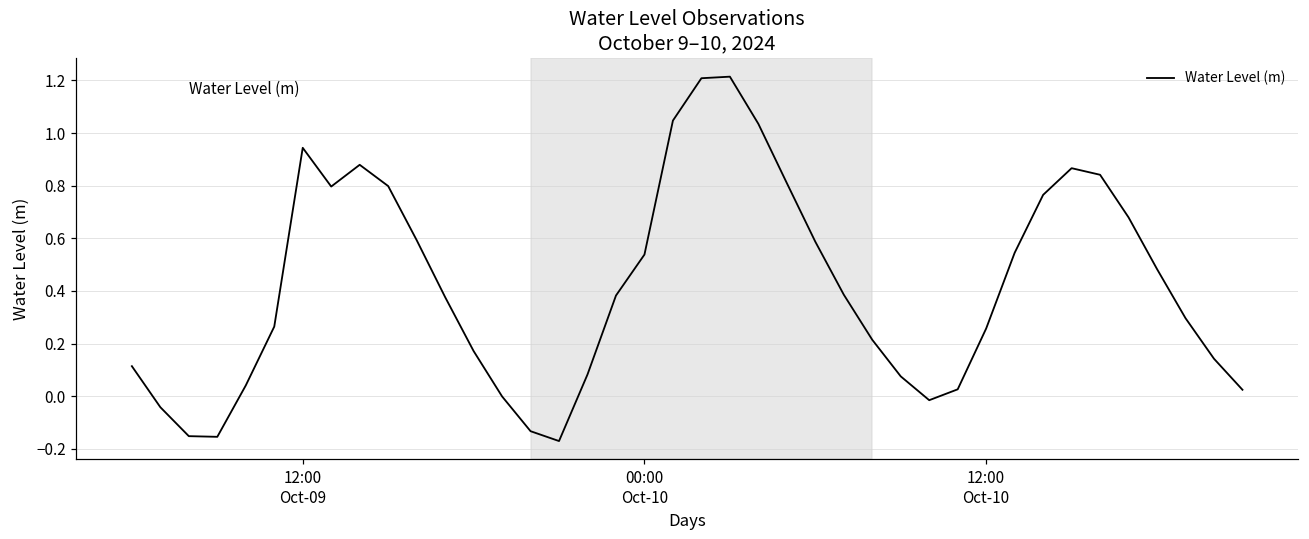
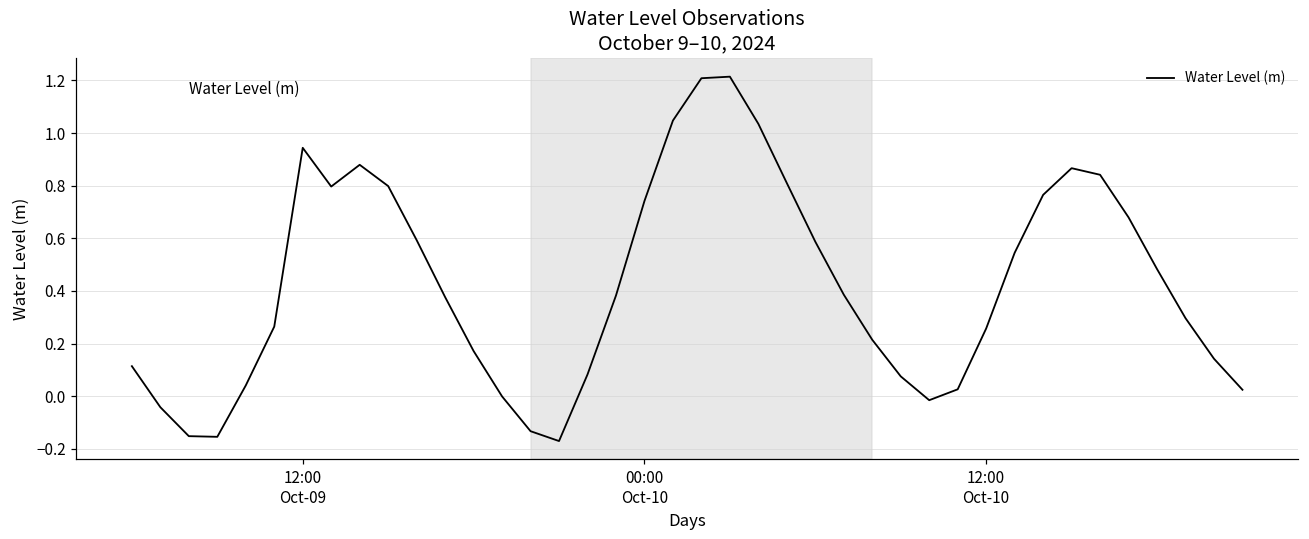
00:00 Oct-10: 0.54 -> 0.74
